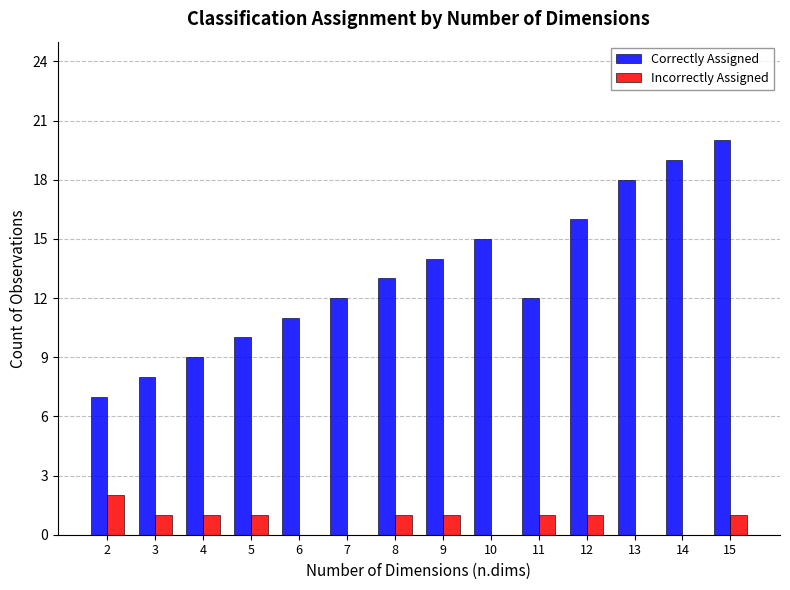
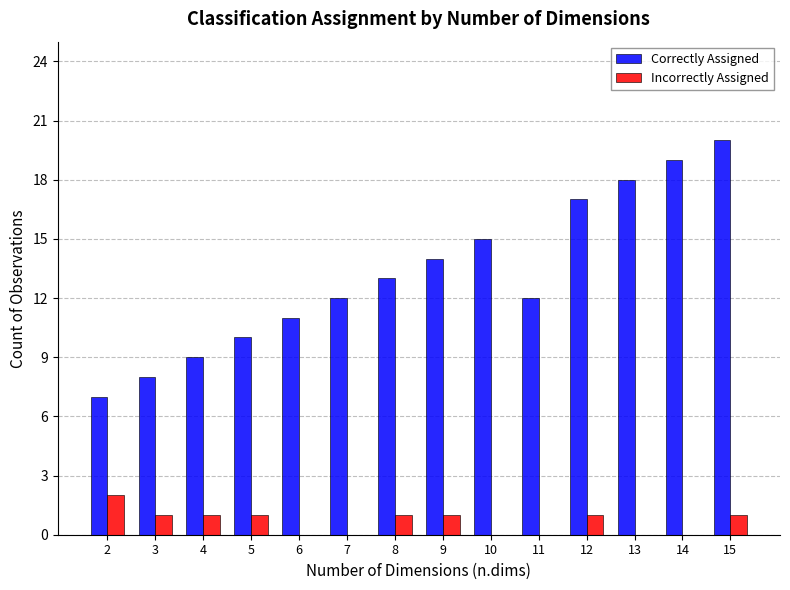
Incorrectly Assigned, 11: 1 -> 0
Correctly Assigned, 12: 16 -> 17
